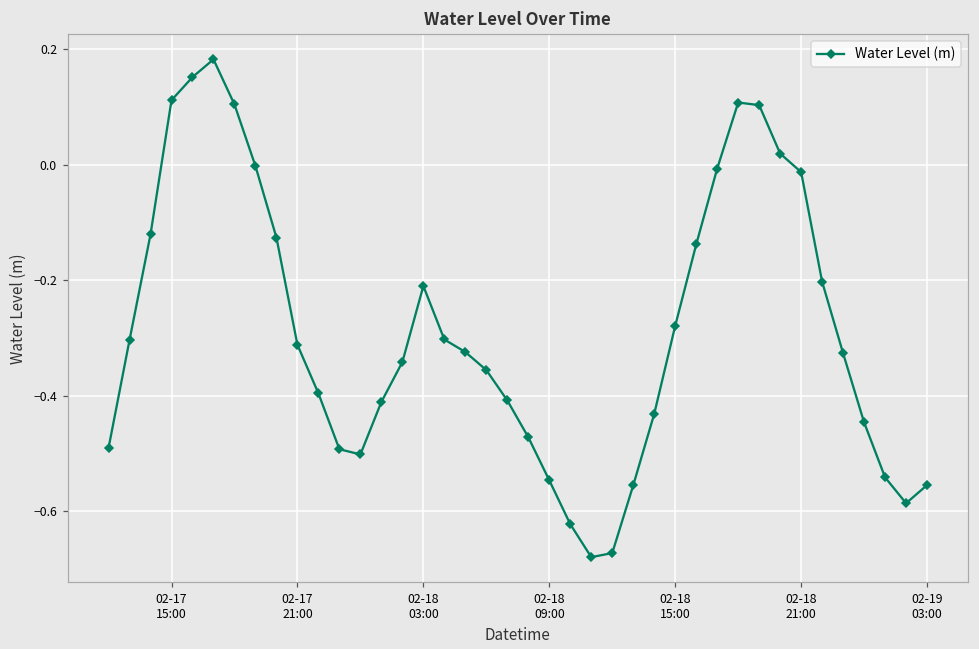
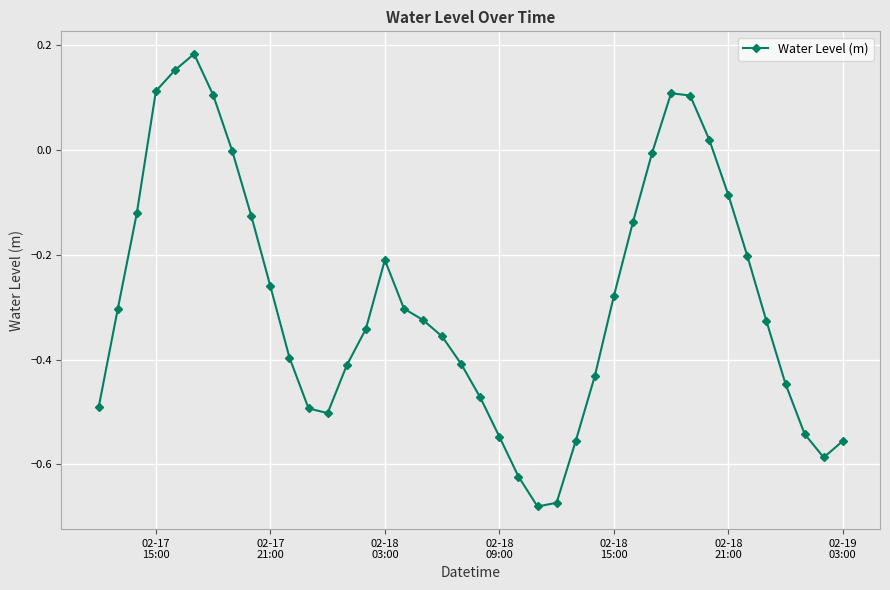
02-17 21:00: -0.31 -> -0.26
02-18 21:00: -0.01 -> -0.09
